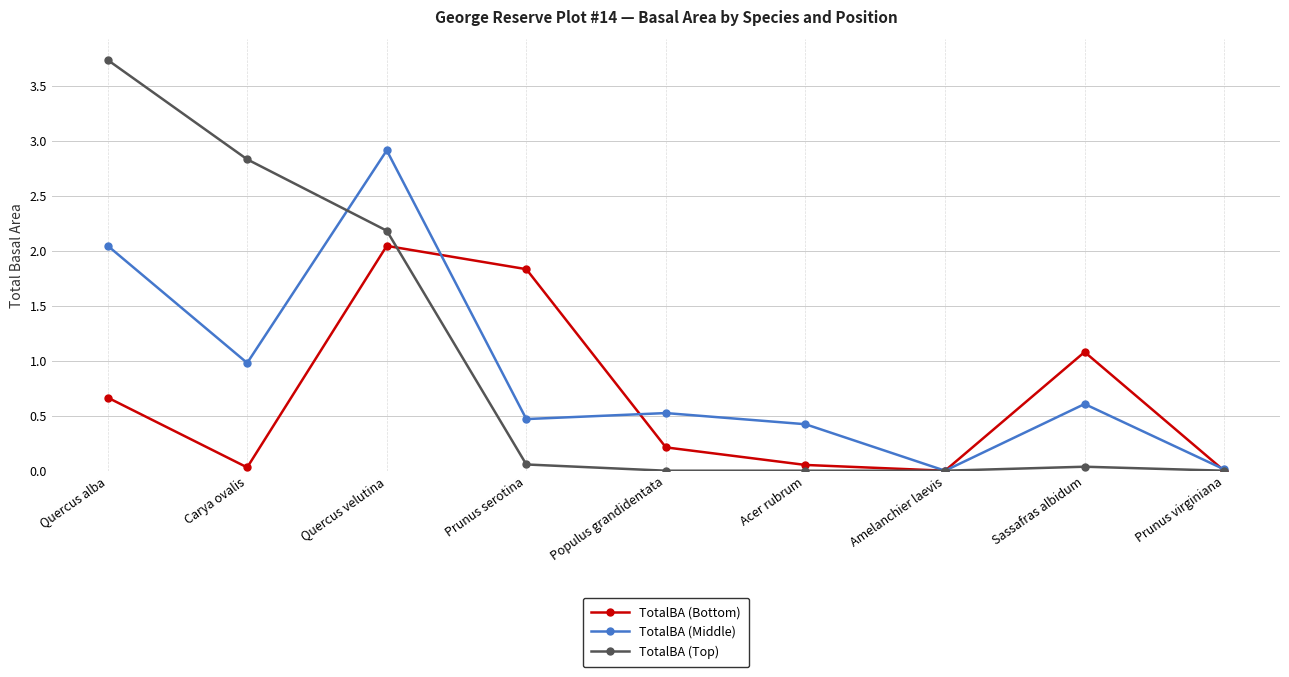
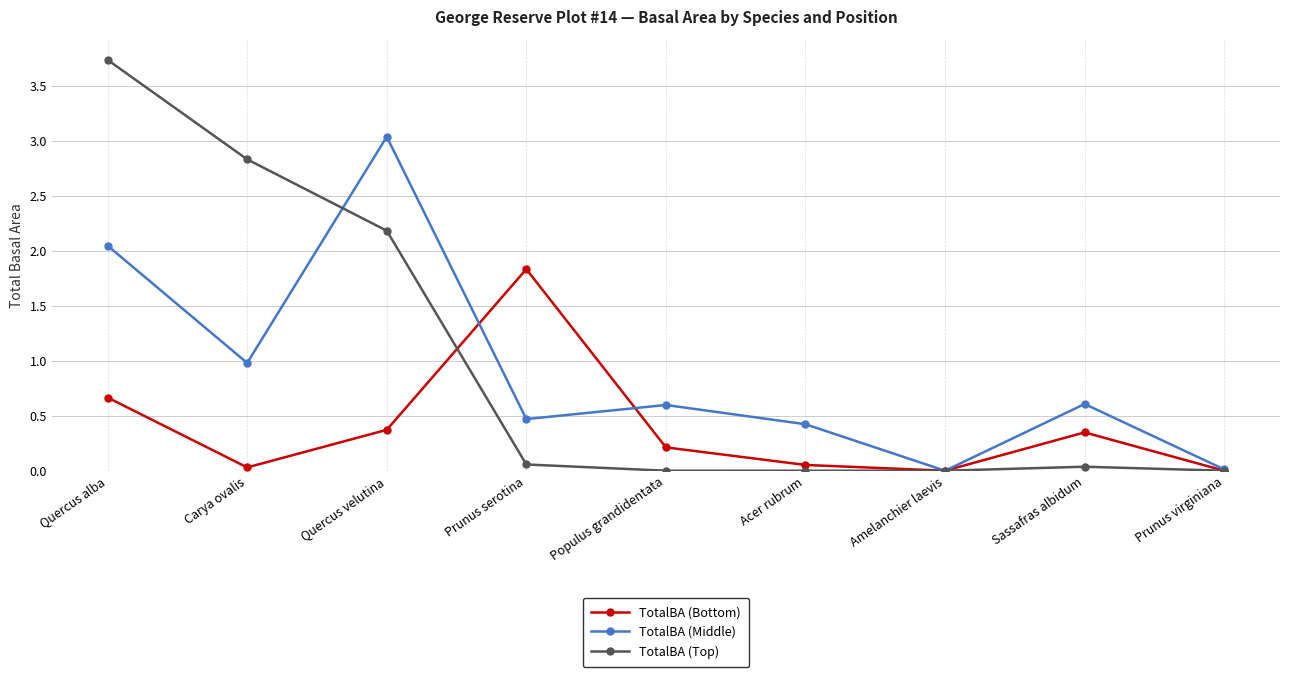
TotalBA (Bottom), Quercus velutina: 2.04 -> 0.37
TotalBA (Middle), Quercus velutina: 2.91 -> 3.03
TotalBA (Middle), Populus grandidentata: 0.52 -> 0.60
TotalBA (Bottom), Sassafras albidum: 1.08 -> 0.35
